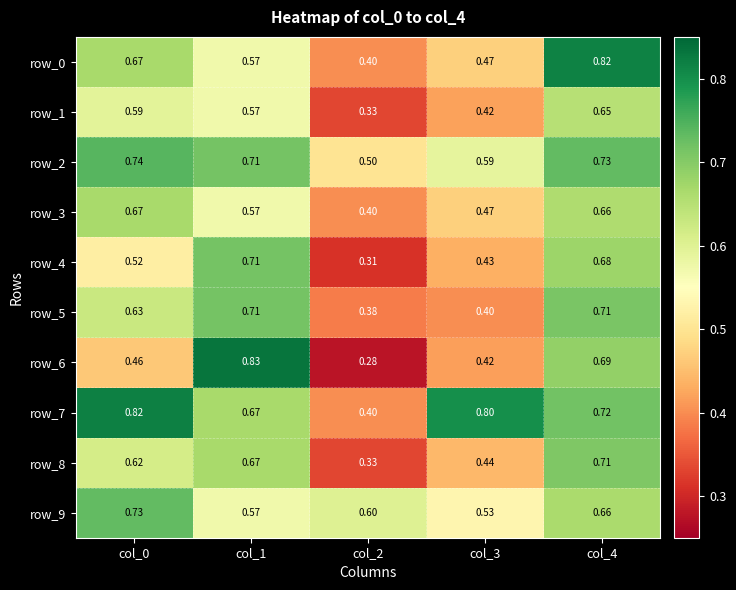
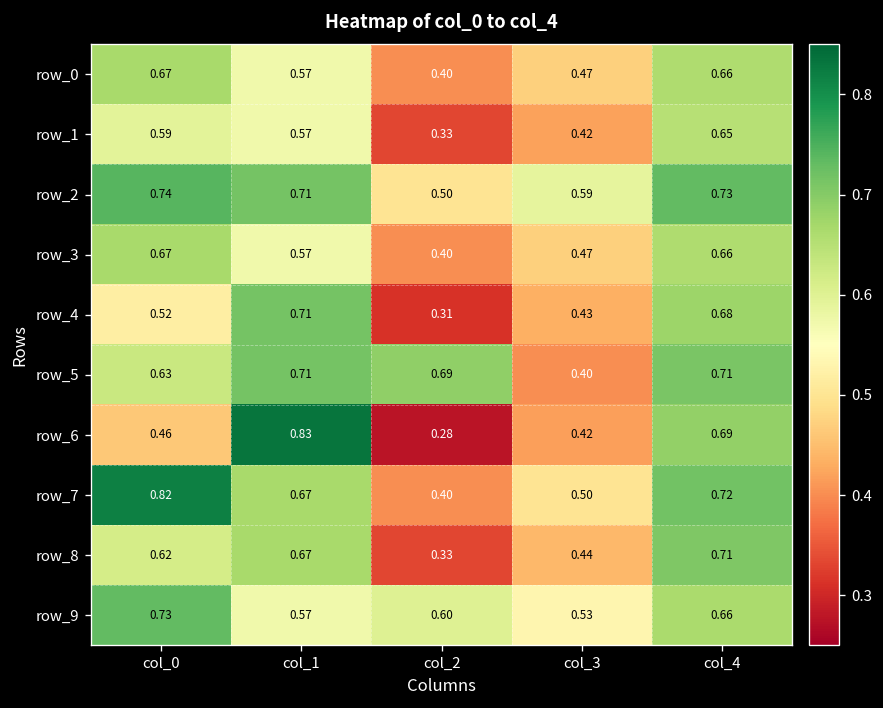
row_0, col_4: 0.82 -> 0.66
row_5, col_2: 0.38 -> 0.69
row_7, col_3: 0.80 -> 0.50
